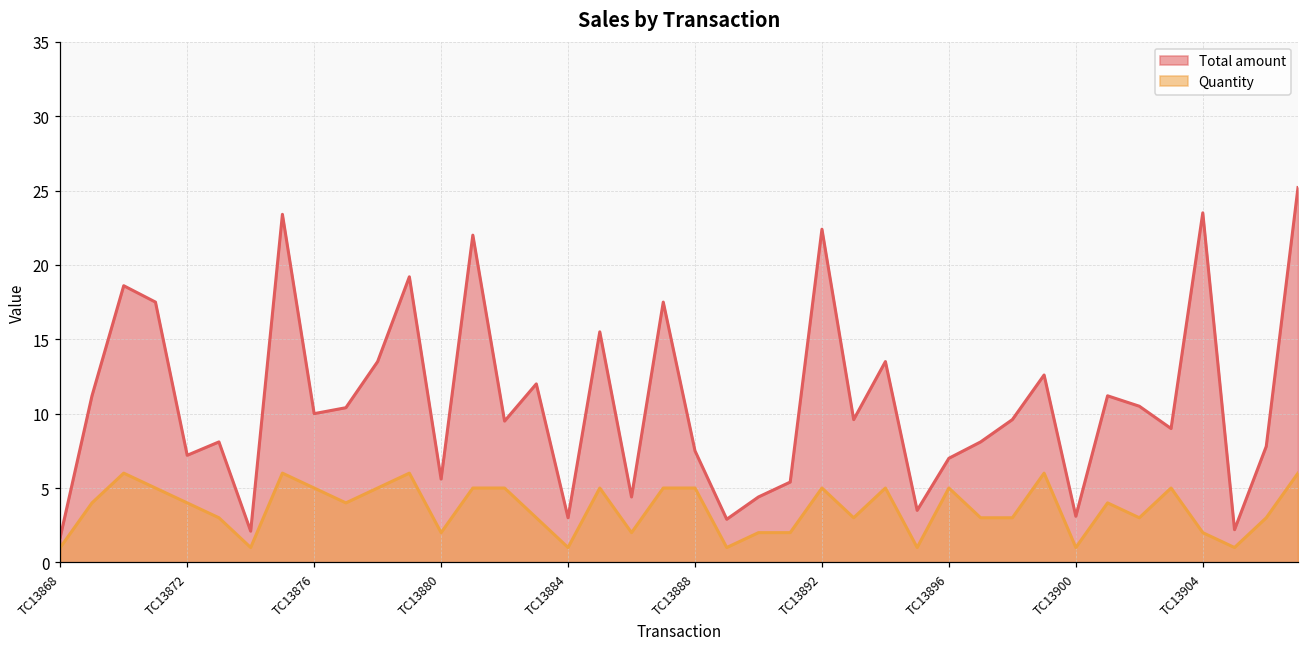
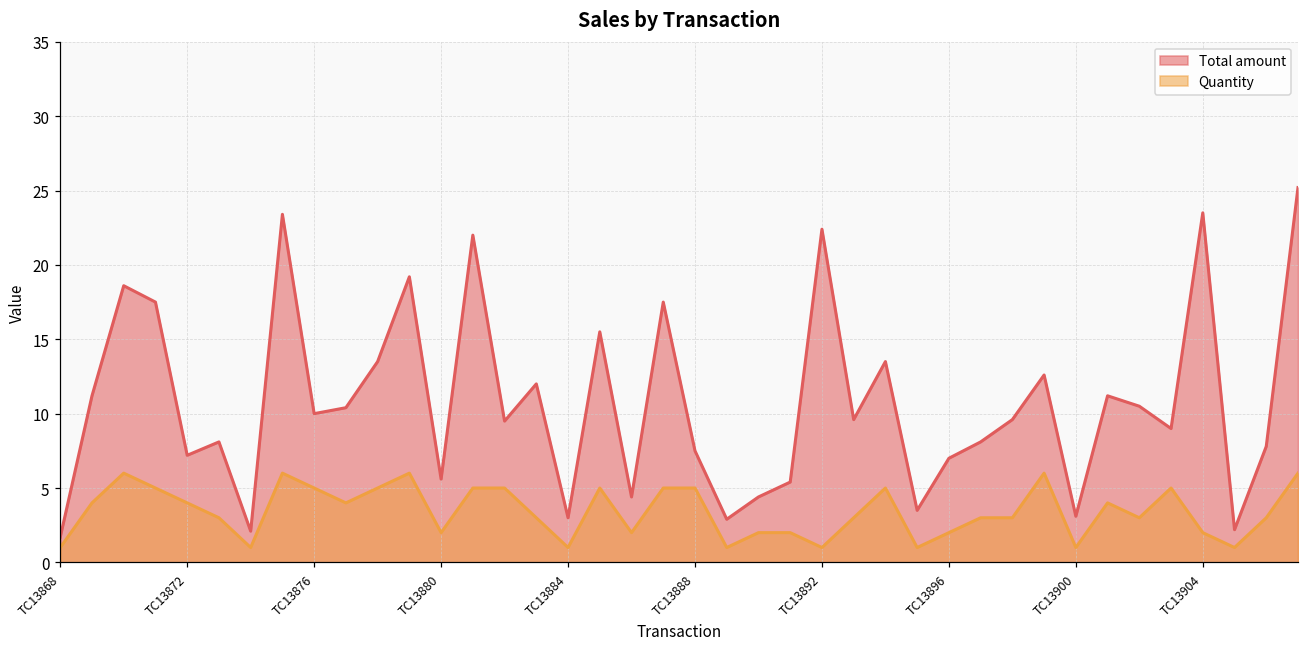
Quantity, TC13892: 5 -> 1
Quantity, TC13896: 5 -> 2
